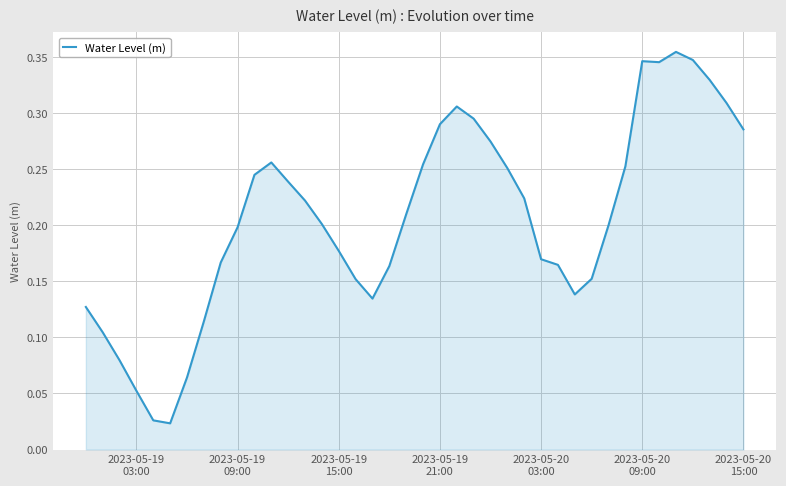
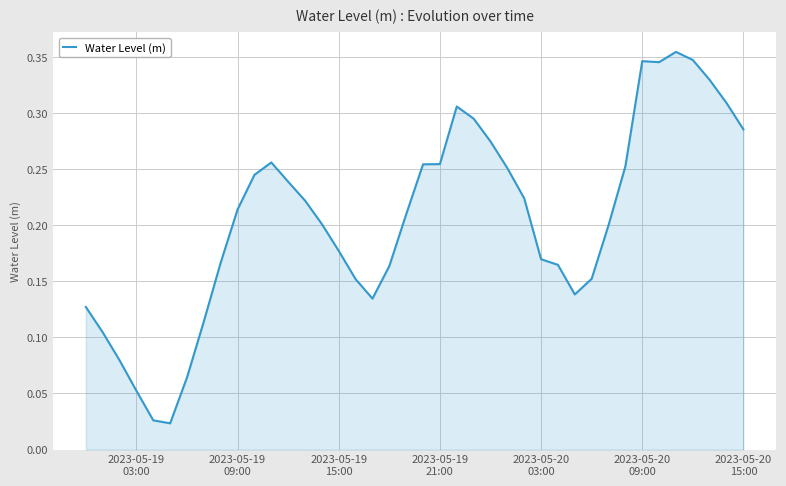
2023-05-19 09:00: 0.198 -> 0.214
2023-05-19 21:00: 0.290 -> 0.255
